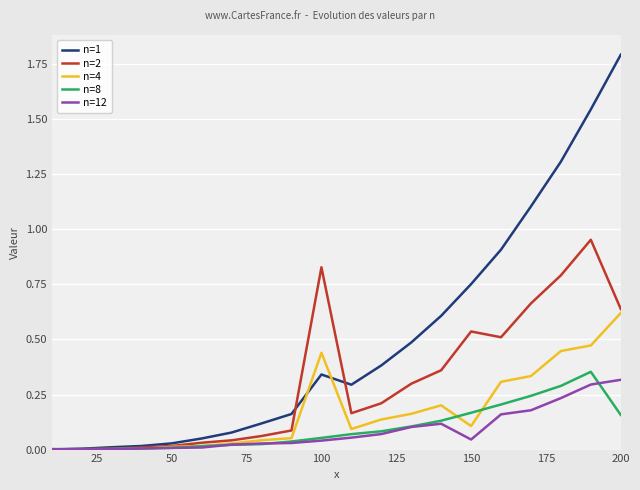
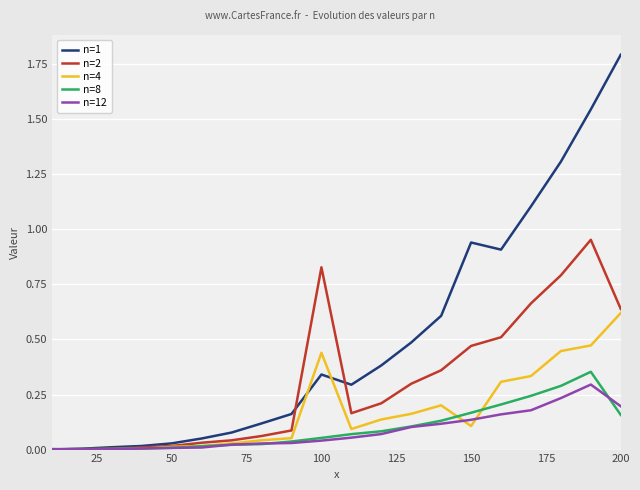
n=1, 150: 0.75 -> 0.94
n=2, 150: 0.54 -> 0.47
n=12, 150: 0.05 -> 0.14
n=12, 200: 0.32 -> 0.20
